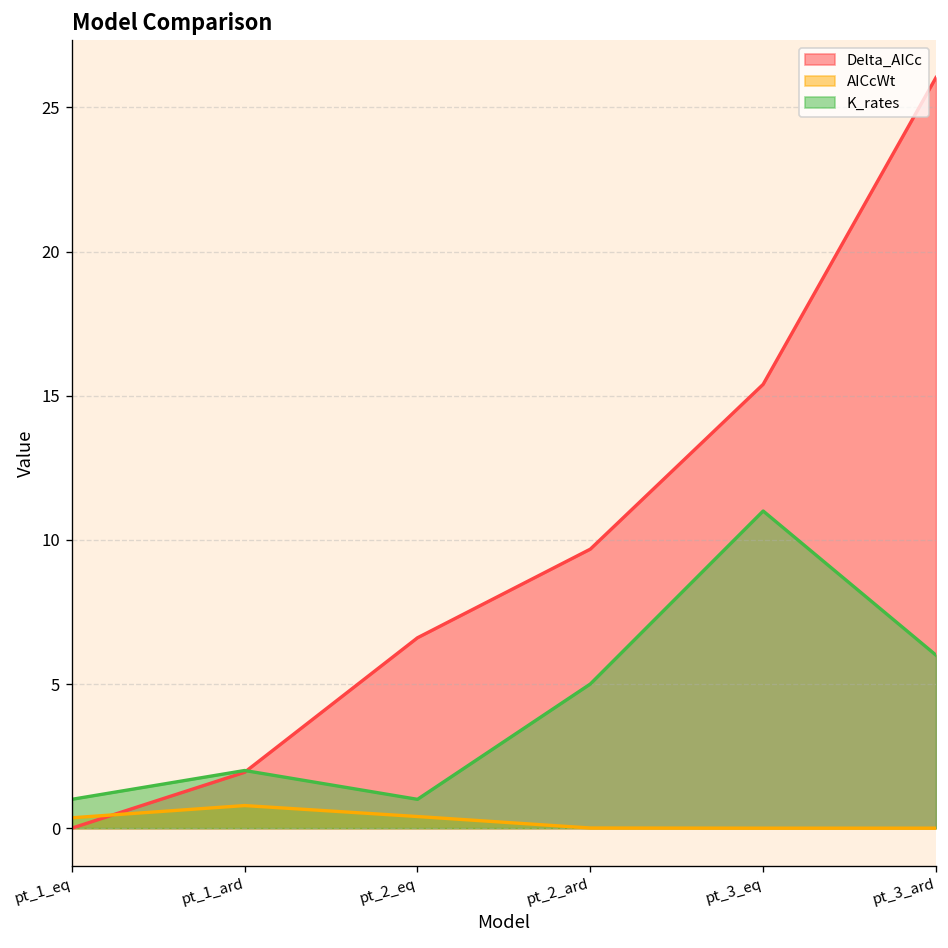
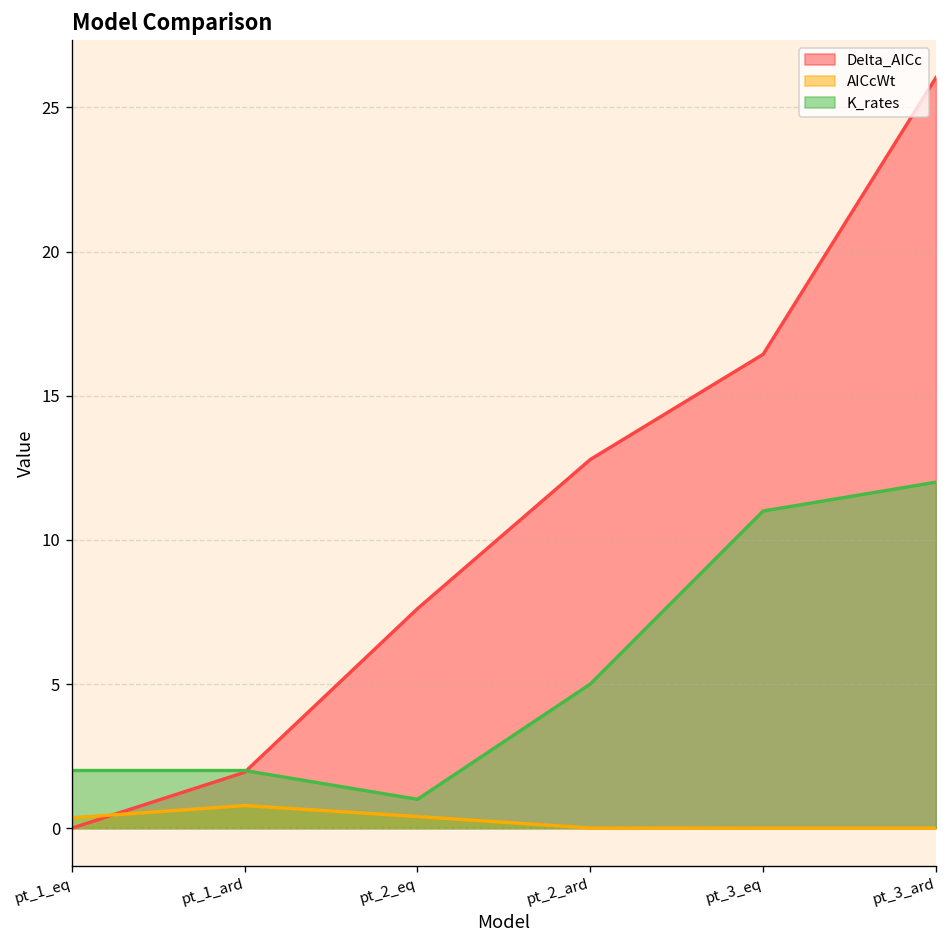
K_rates, pt_1_eq: 1 -> 2
Delta_AICc, pt_2_eq: 6.6 -> 7.6
Delta_AICc, pt_2_ard: 9.7 -> 12.8
Delta_AICc, pt_3_eq: 15.4 -> 16.4
K_rates, pt_3_ard: 6 -> 12
